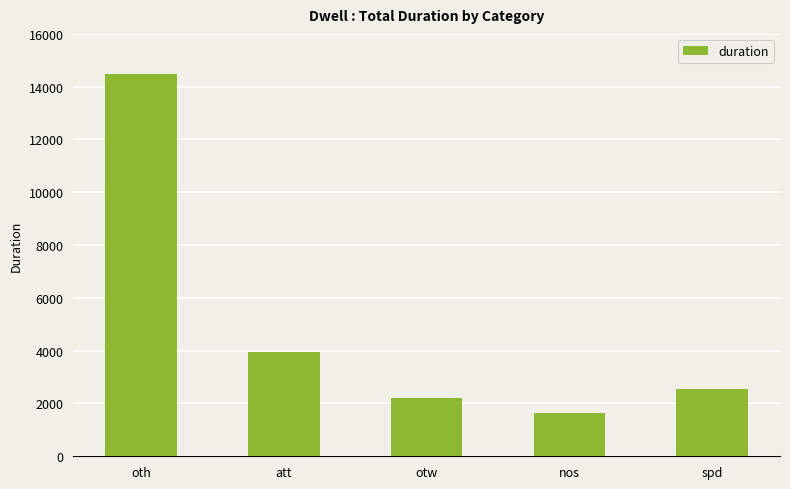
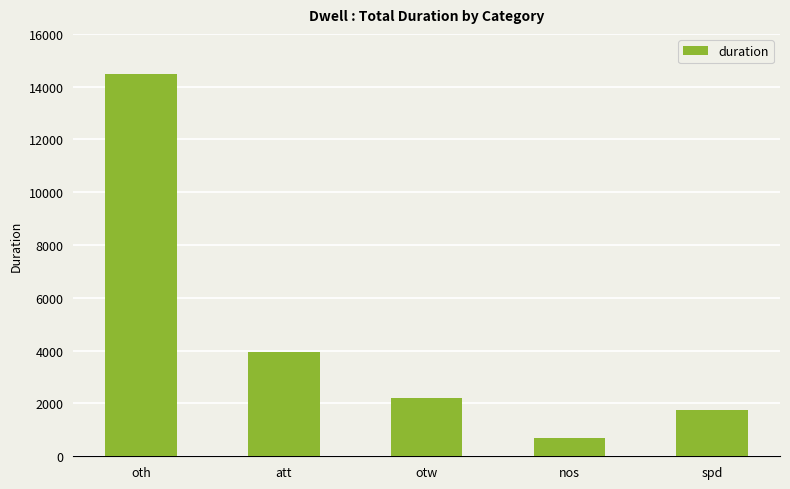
nos: 1600 -> 700
spd: 2600 -> 1800
